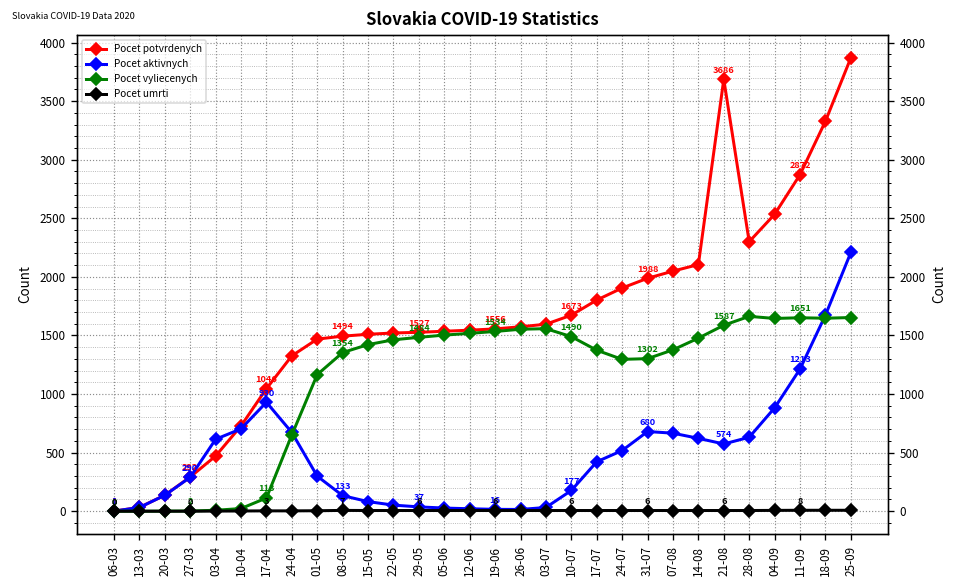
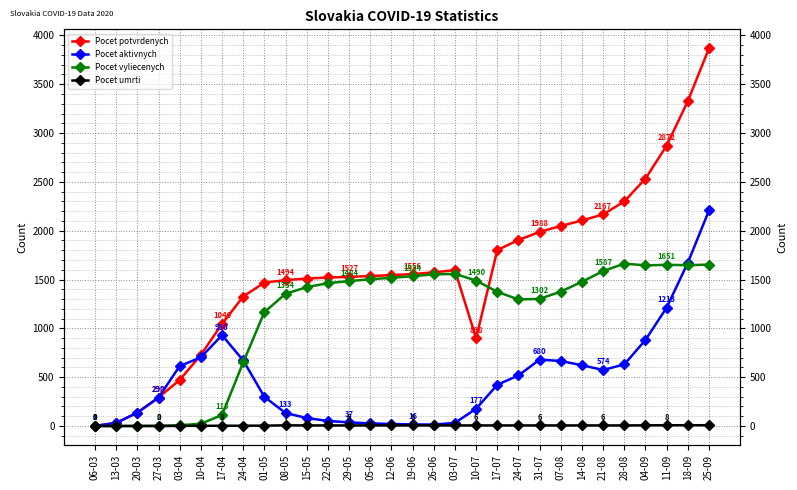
Pocet potvrdenych, 10-07: 1673 -> 898
Pocet potvrdenych, 21-08: 3686 -> 2167
